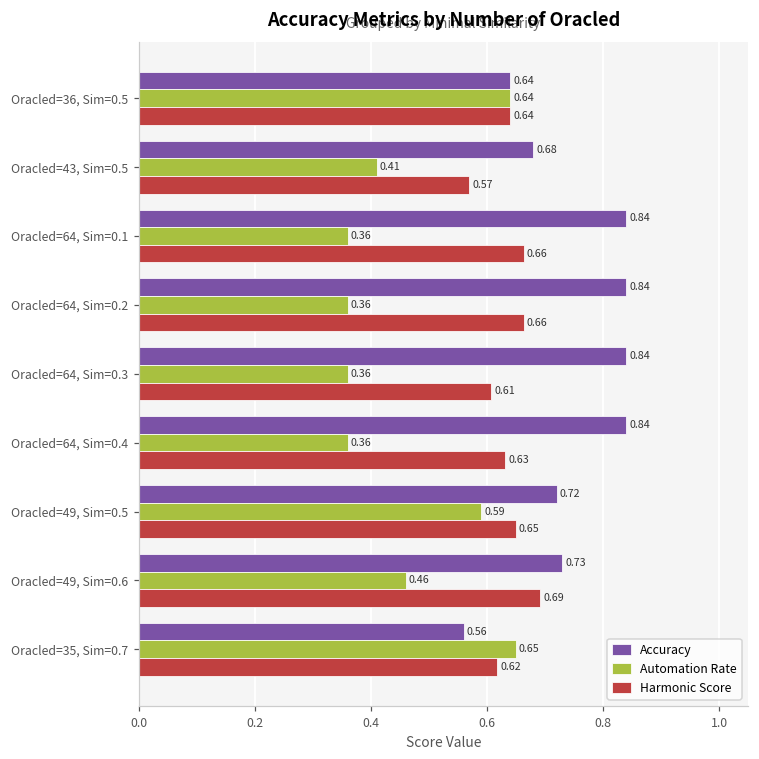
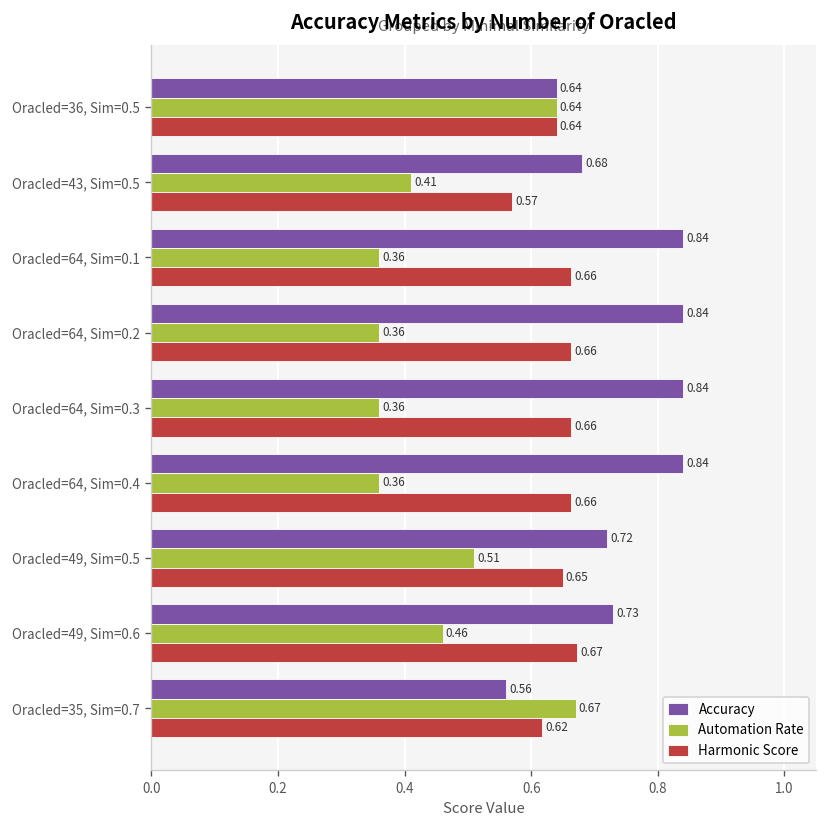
Harmonic Score, Oracled=64, Sim=0.3: 0.61 -> 0.66
Harmonic Score, Oracled=64, Sim=0.4: 0.63 -> 0.66
Automation Rate, Oracled=49, Sim=0.5: 0.59 -> 0.51
Harmonic Score, Oracled=49, Sim=0.6: 0.69 -> 0.67
Automation Rate, Oracled=35, Sim=0.7: 0.65 -> 0.67
